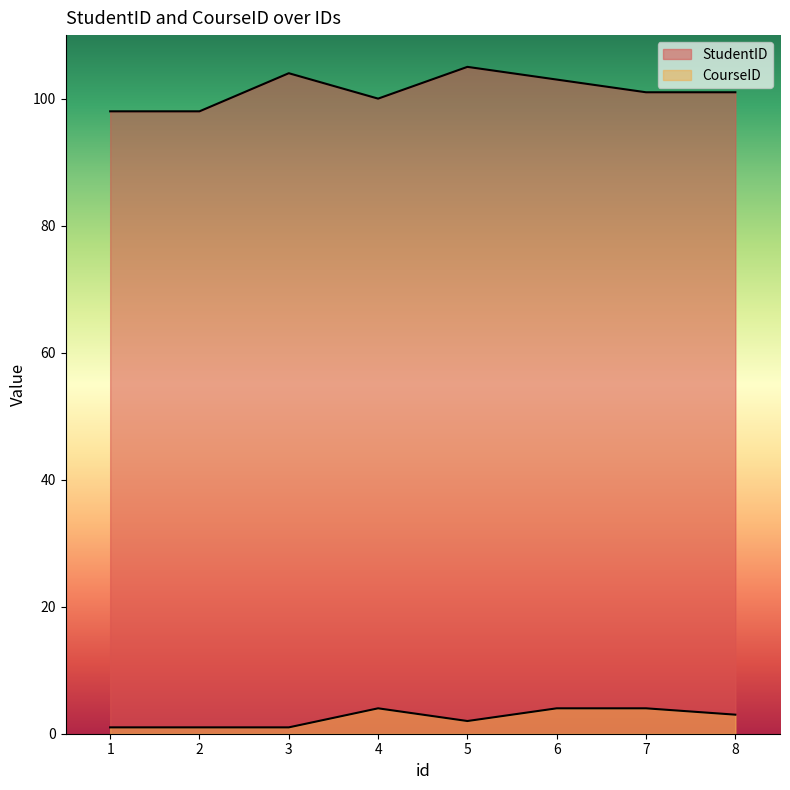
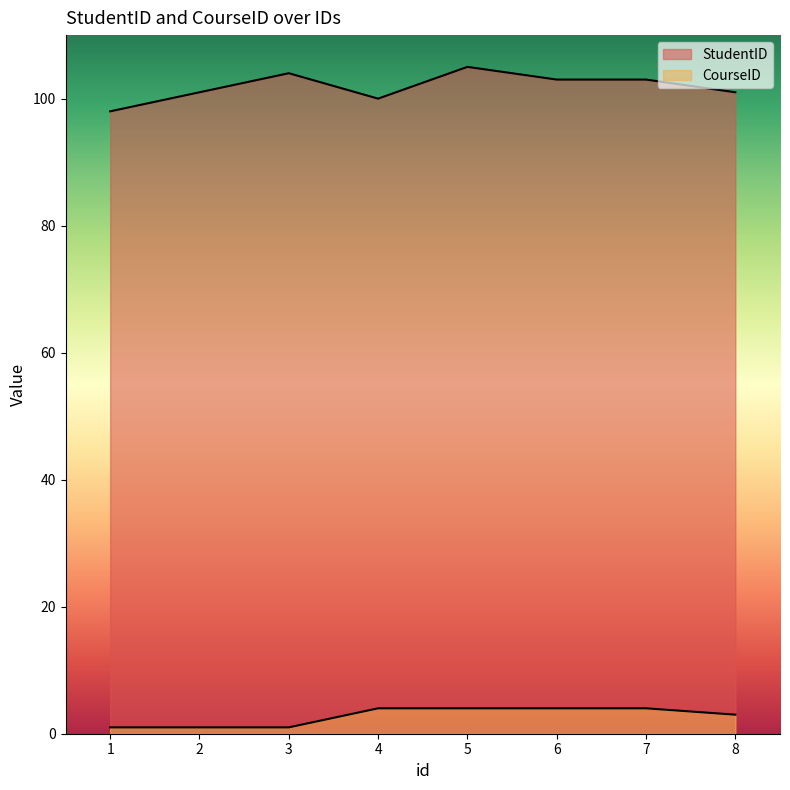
StudentID, 2: 98 -> 101
CourseID, 5: 2 -> 4
StudentID, 7: 101 -> 103
